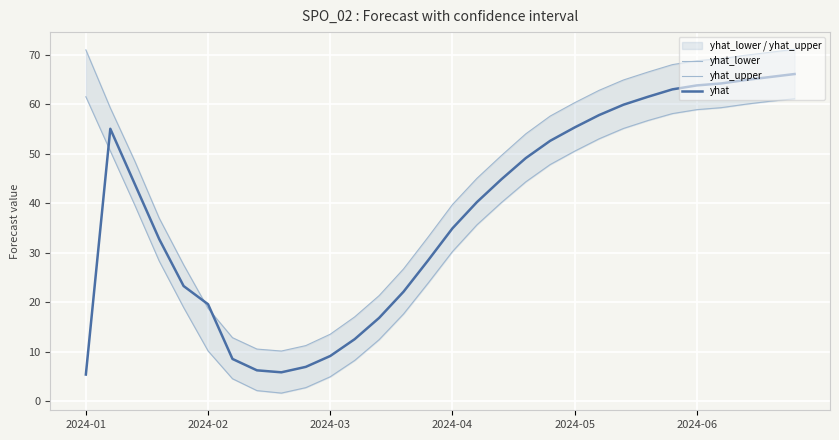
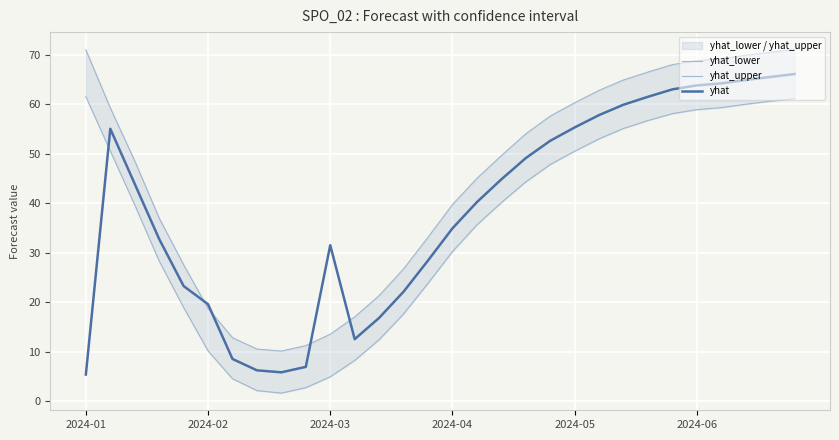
yhat, 2024-03: 9 -> 32
